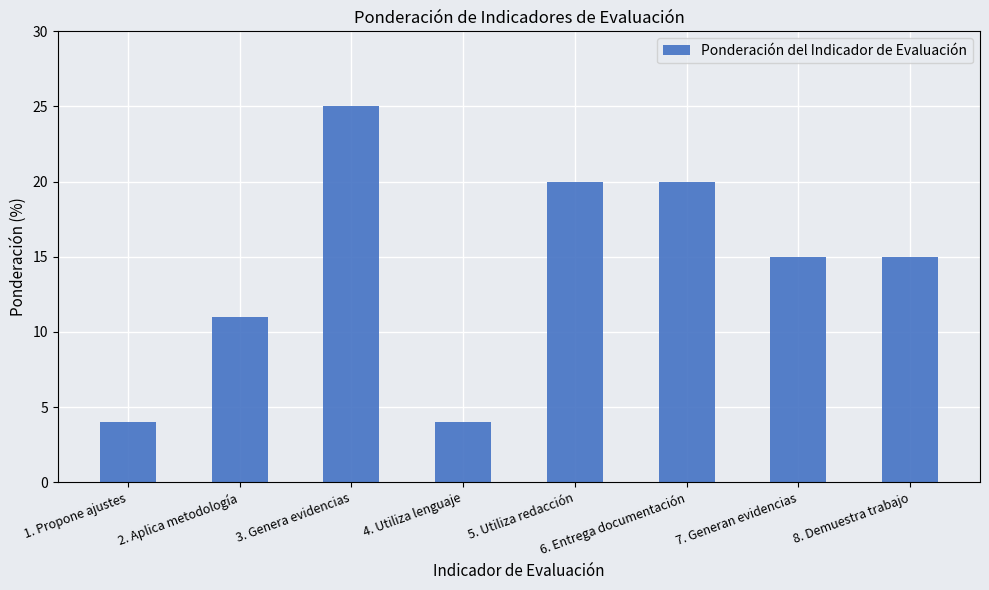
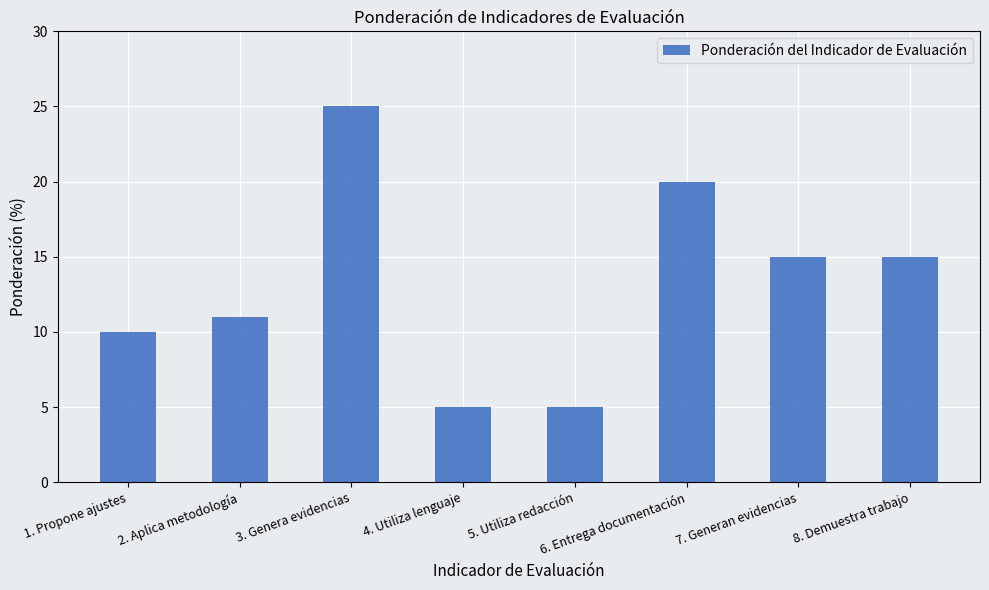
1. Propone ajustes: 4 -> 10
4. Utiliza lenguaje: 4 -> 5
5. Utiliza redacción: 20 -> 5
